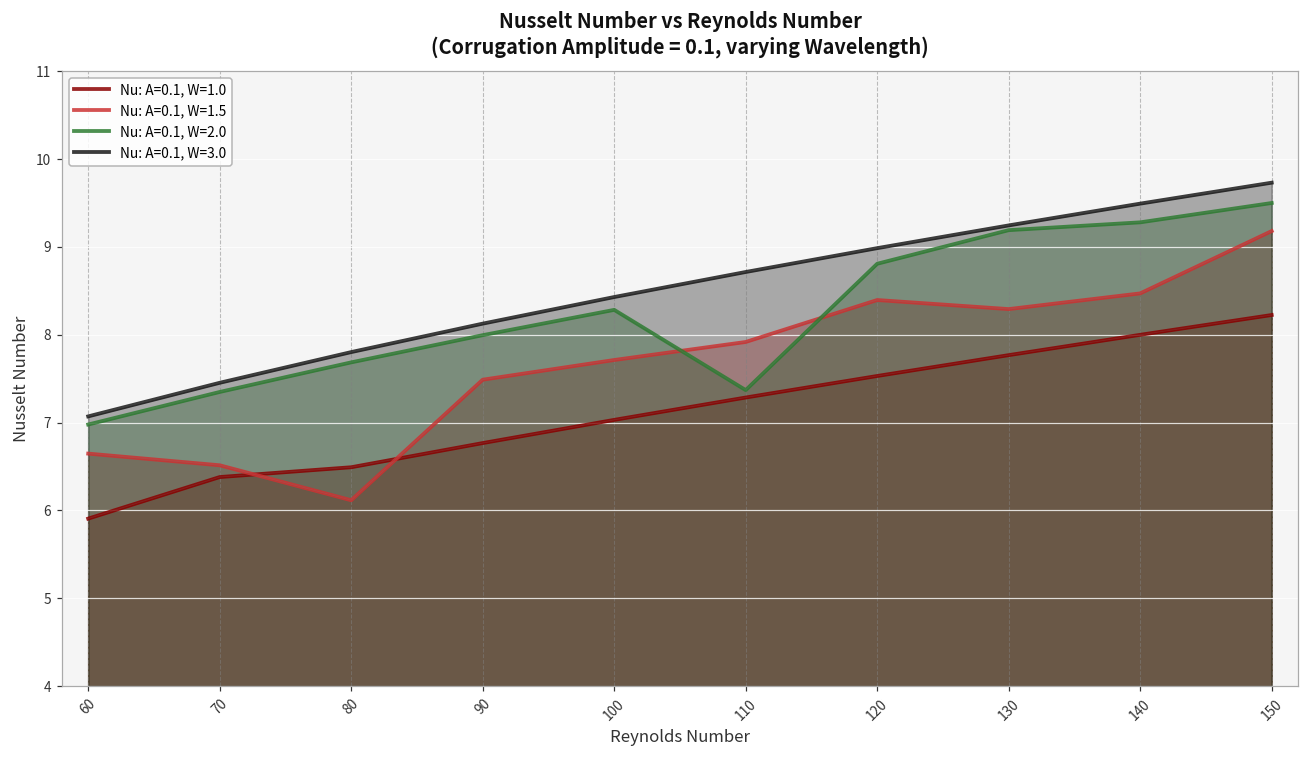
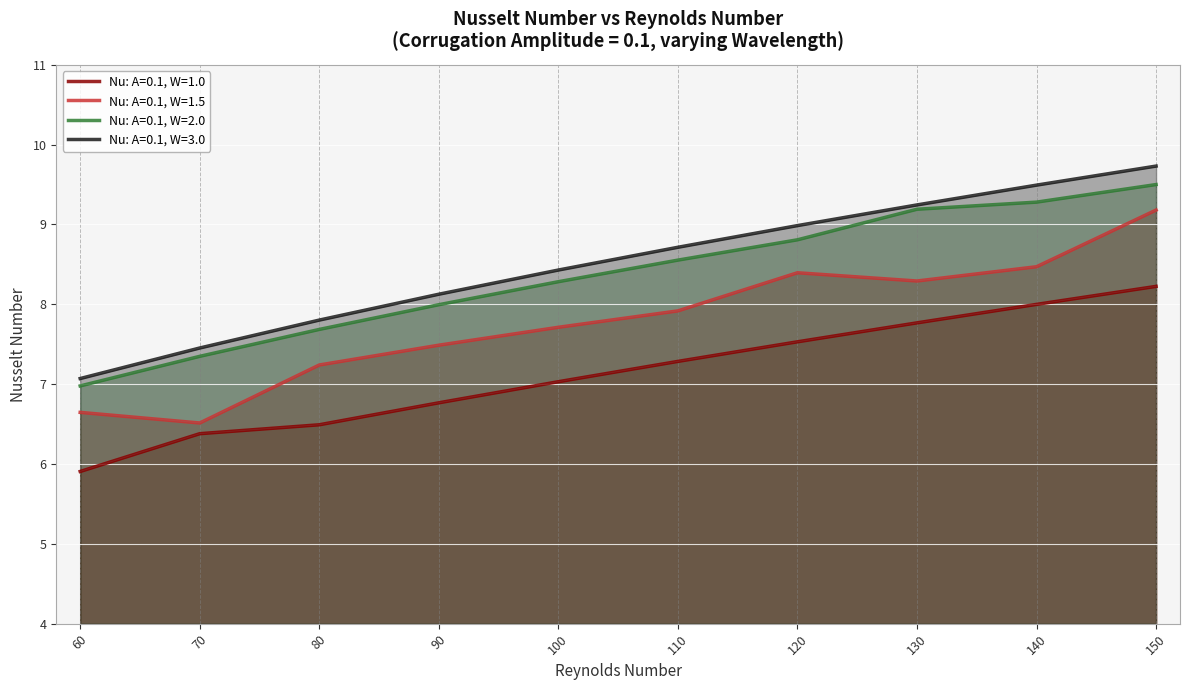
Nu: A=0.1, W=1.5, 80: 6.1 -> 7.2
Nu: A=0.1, W=2.0, 110: 7.4 -> 8.6
